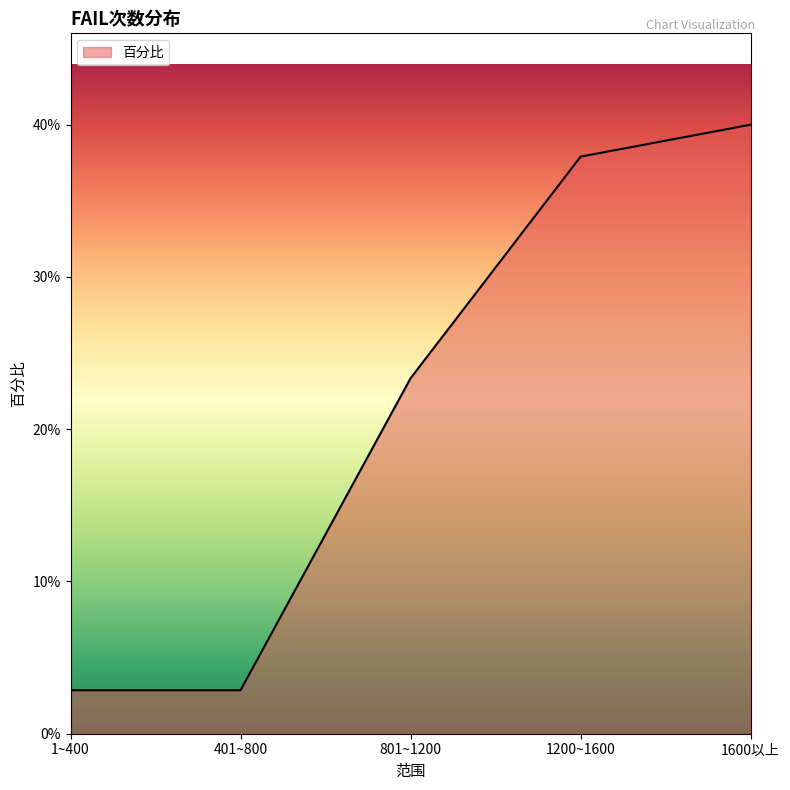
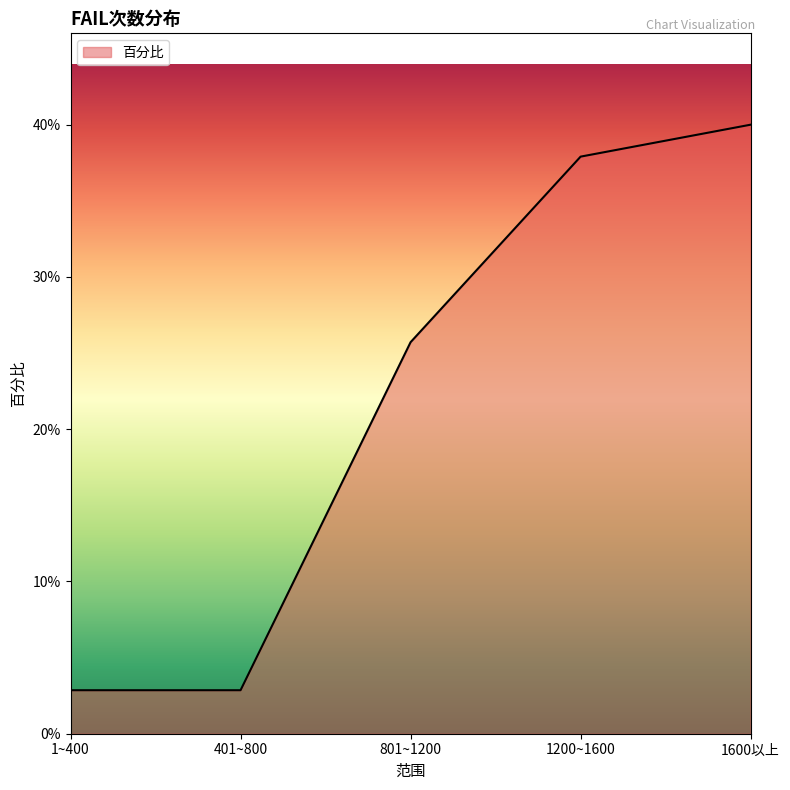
801~1200: 23.3% -> 25.7%
